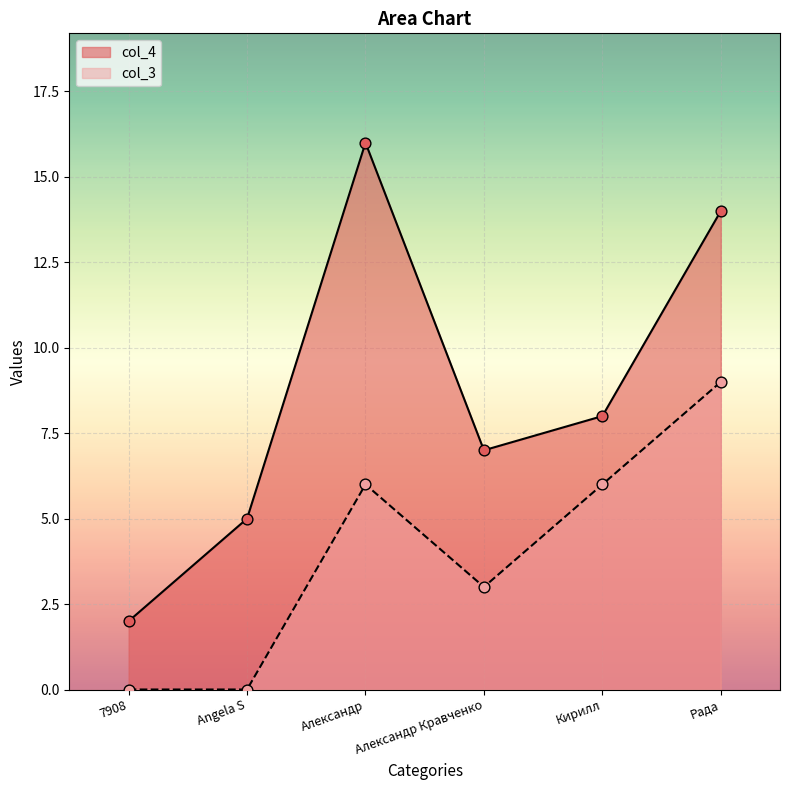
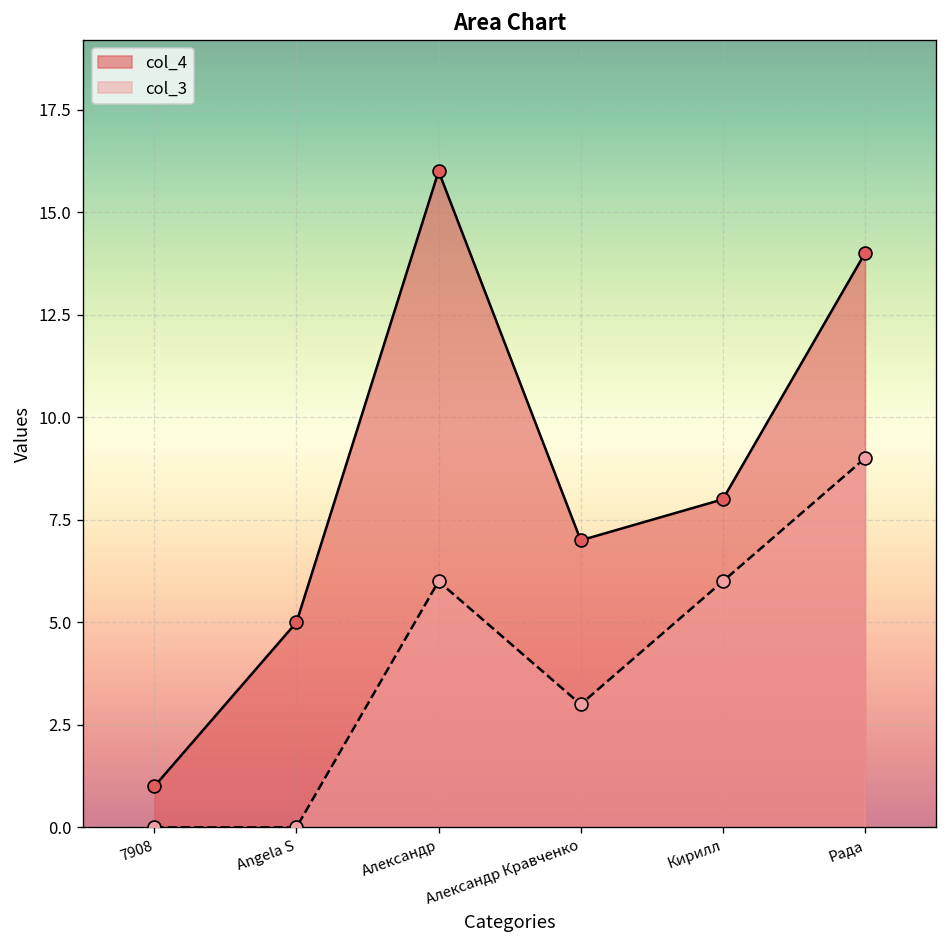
col_4, 7908: 2 -> 1
